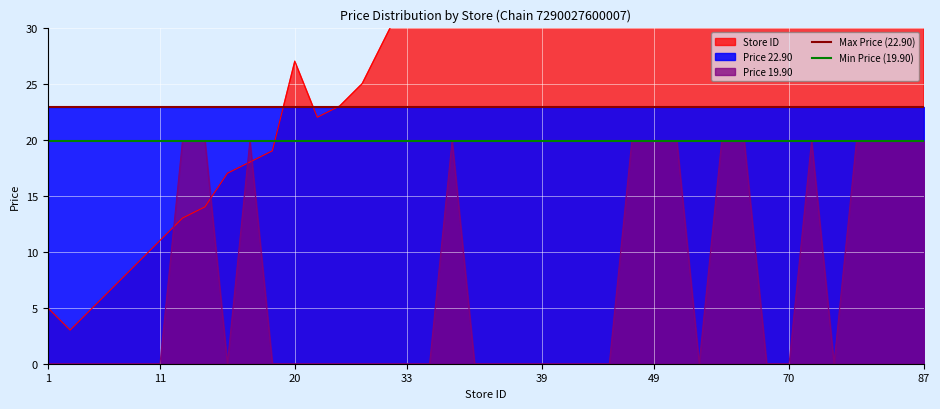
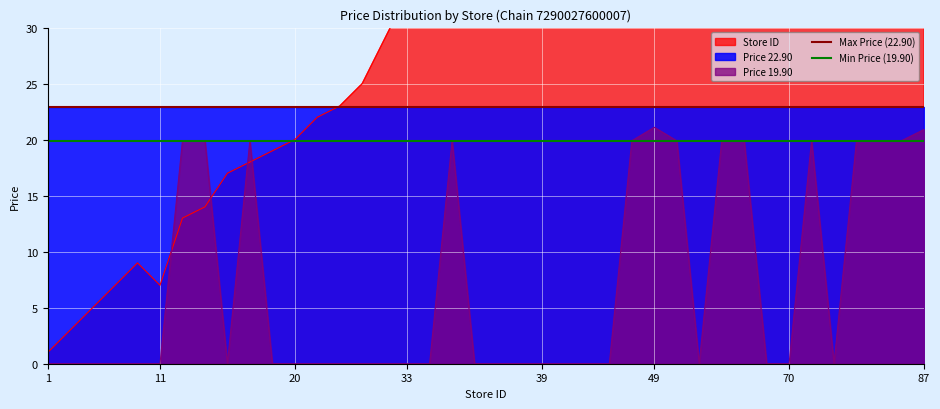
Store ID, 1: 5 -> 1
Store ID, 11: 11 -> 7
Store ID, 20: 27 -> 20
Price 19.90, 49: 19.9 -> 21.1
Price 19.90, 87: 19.9 -> 20.9
